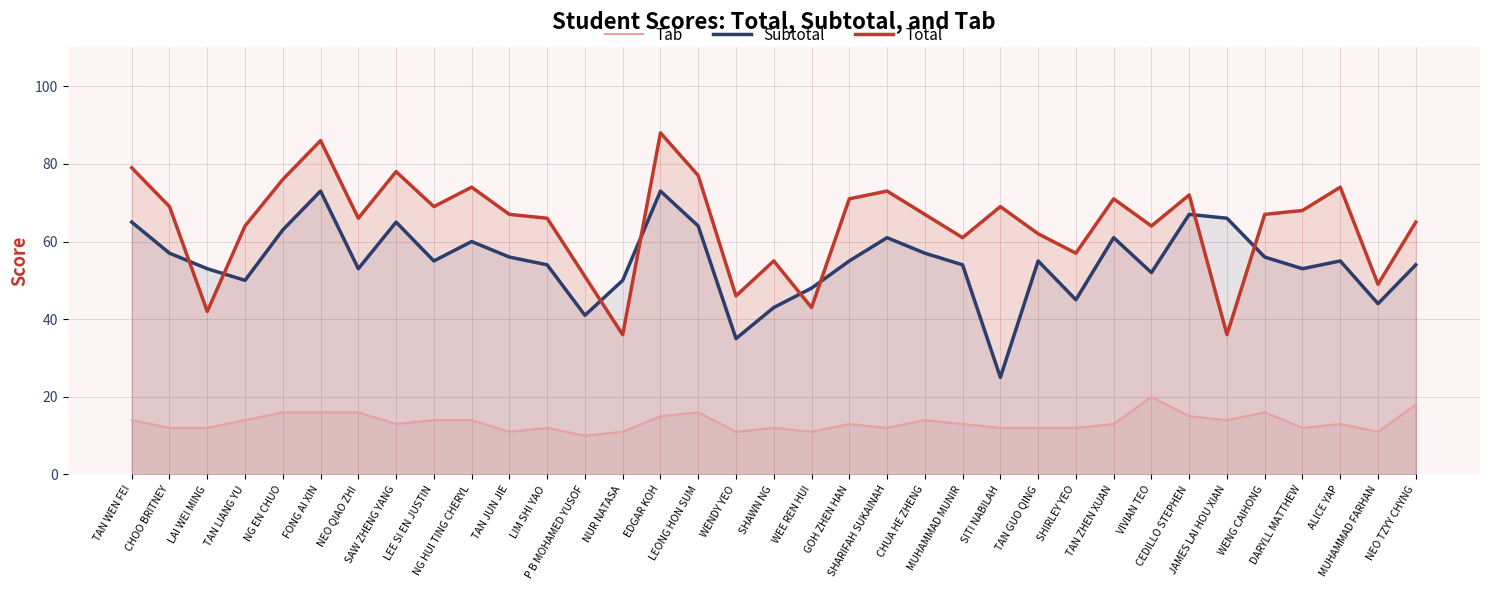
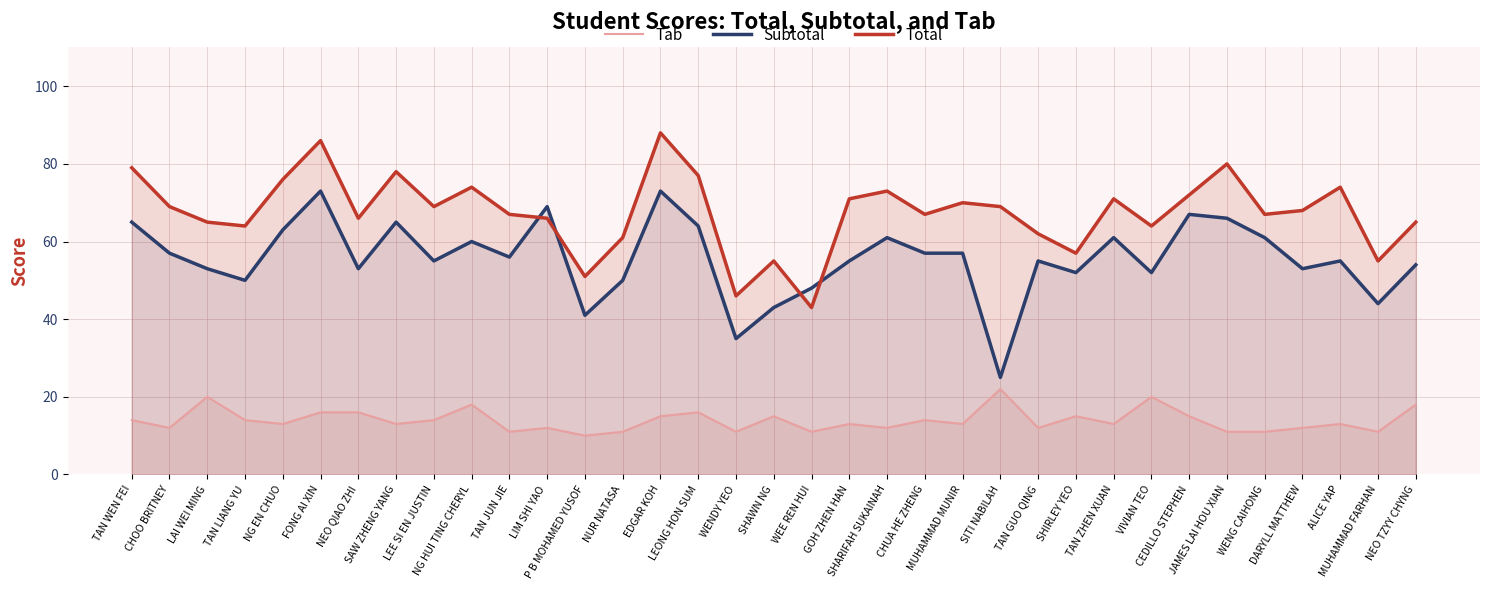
Tab, LAI WEI MING: 12 -> 20
Total, LAI WEI MING: 42 -> 65
Tab, NG EN CHUO: 16 -> 13
Tab, NG HUI TING CHERYL: 14 -> 18
Subtotal, LIM SHI YAO: 54 -> 69
Total, NUR NATASA: 36 -> 61
Tab, SHAWN NG: 12 -> 15
Subtotal, MUHAMMAD MUNIR: 54 -> 57
Total, MUHAMMAD MUNIR: 61 -> 70
Tab, SITI NABILAH: 12 -> 22
Tab, SHIRLEY YEO: 12 -> 15
Subtotal, SHIRLEY YEO: 45 -> 52
Tab, JAMES LAI HOU XIAN: 14 -> 11
Total, JAMES LAI HOU XIAN: 36 -> 80
Tab, WENG CAIHONG: 16 -> 11
Subtotal, WENG CAIHONG: 56 -> 61
Total, MUHAMMAD FARHAN: 49 -> 55
